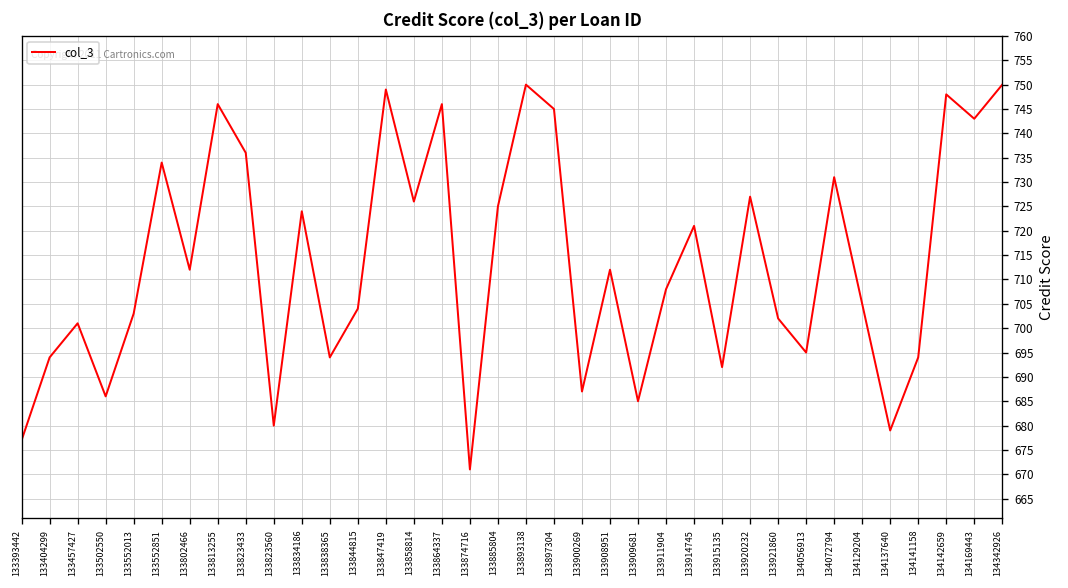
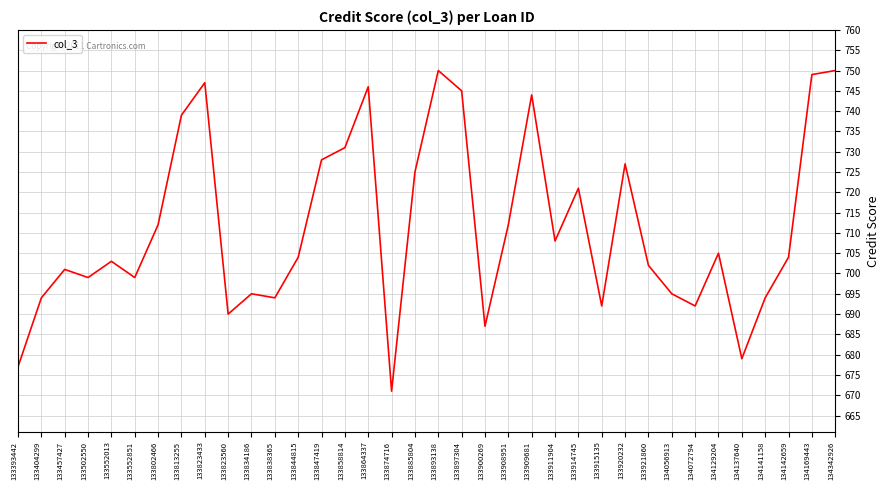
133502550: 686 -> 699
133552851: 734 -> 699
133813255: 746 -> 739
133823433: 736 -> 747
133823560: 680 -> 690
133834186: 724 -> 695
133847419: 749 -> 728
133858814: 726 -> 731
133909681: 685 -> 744
134072794: 731 -> 692
134142659: 748 -> 704
134169443: 743 -> 749
